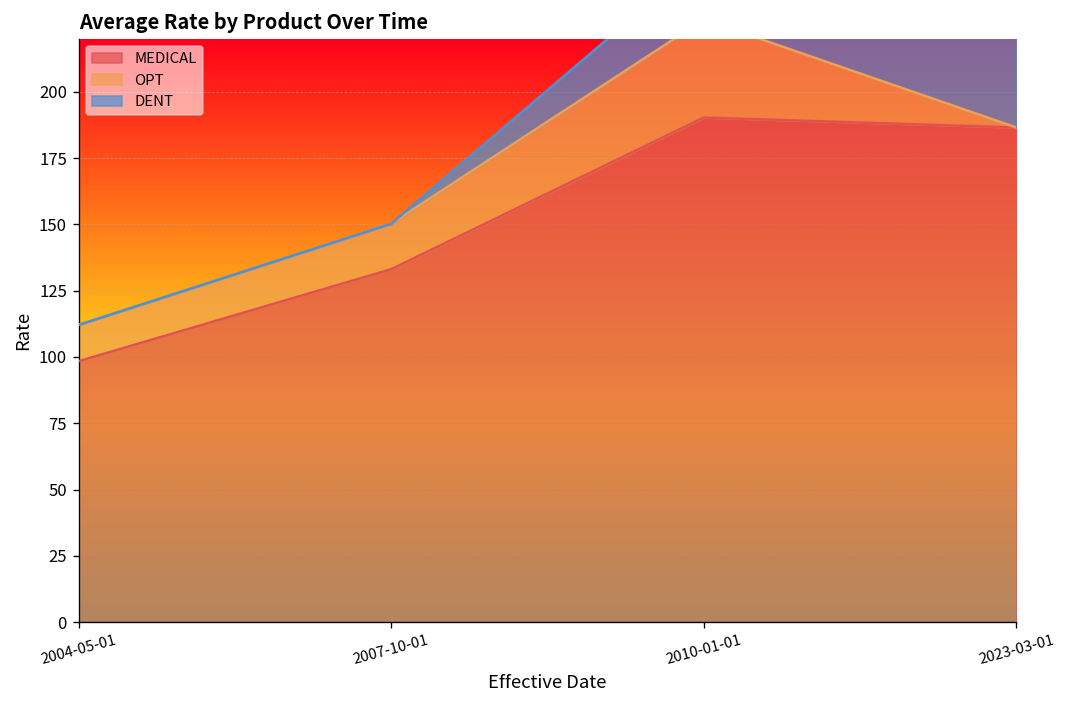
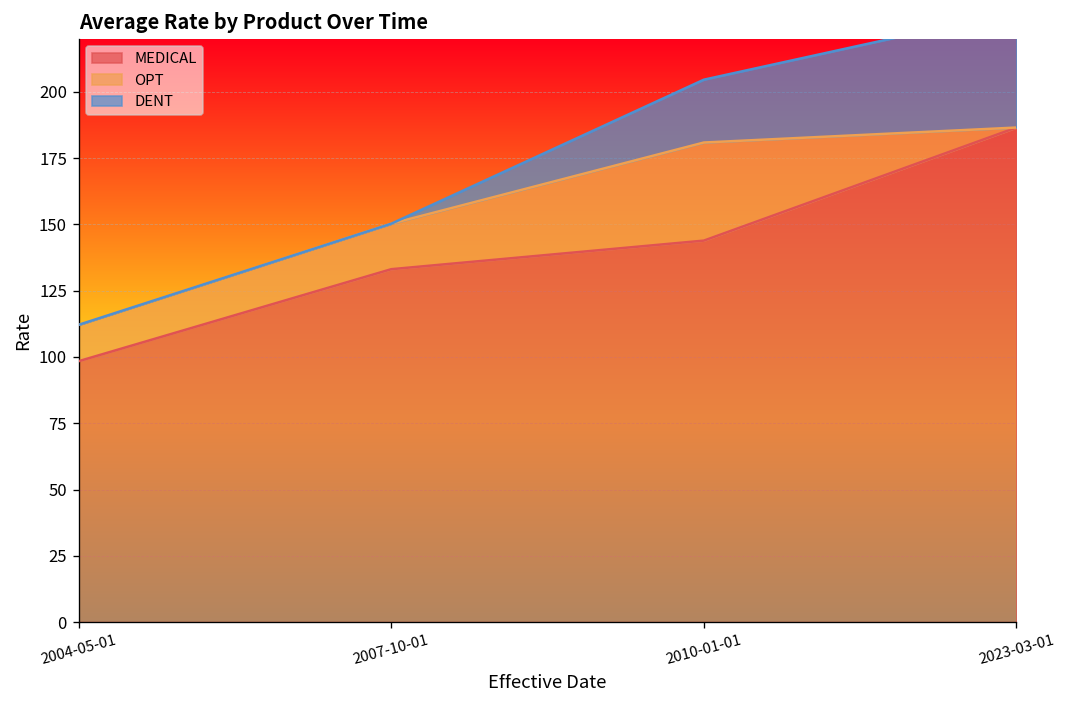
MEDICAL, 2010-01-01: 190 -> 144
